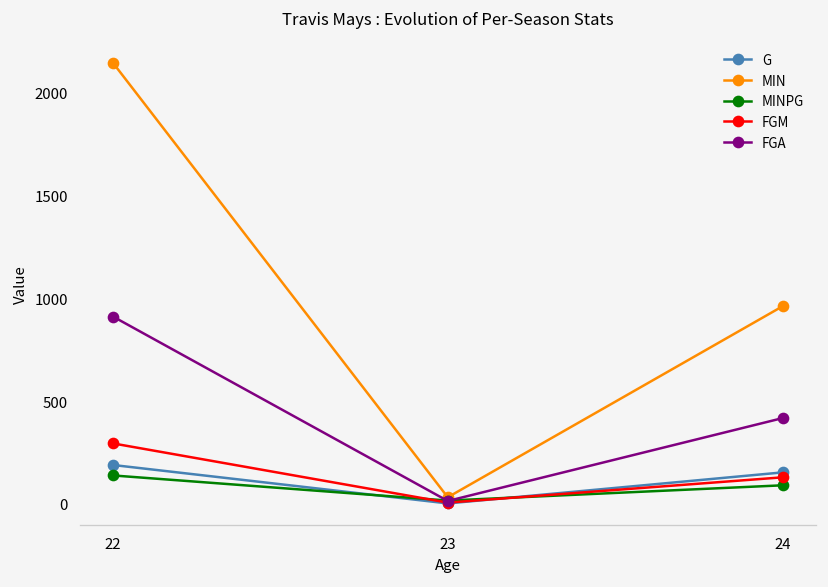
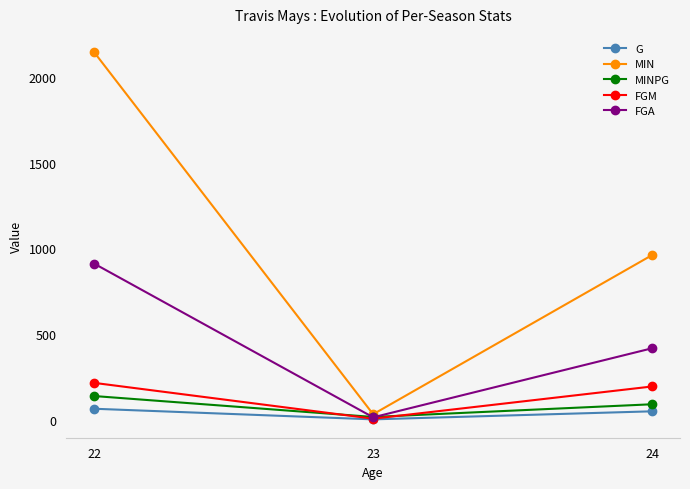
G, 22: 190 -> 60
FGM, 22: 290 -> 220
G, 24: 150 -> 50
FGM, 24: 130 -> 190
